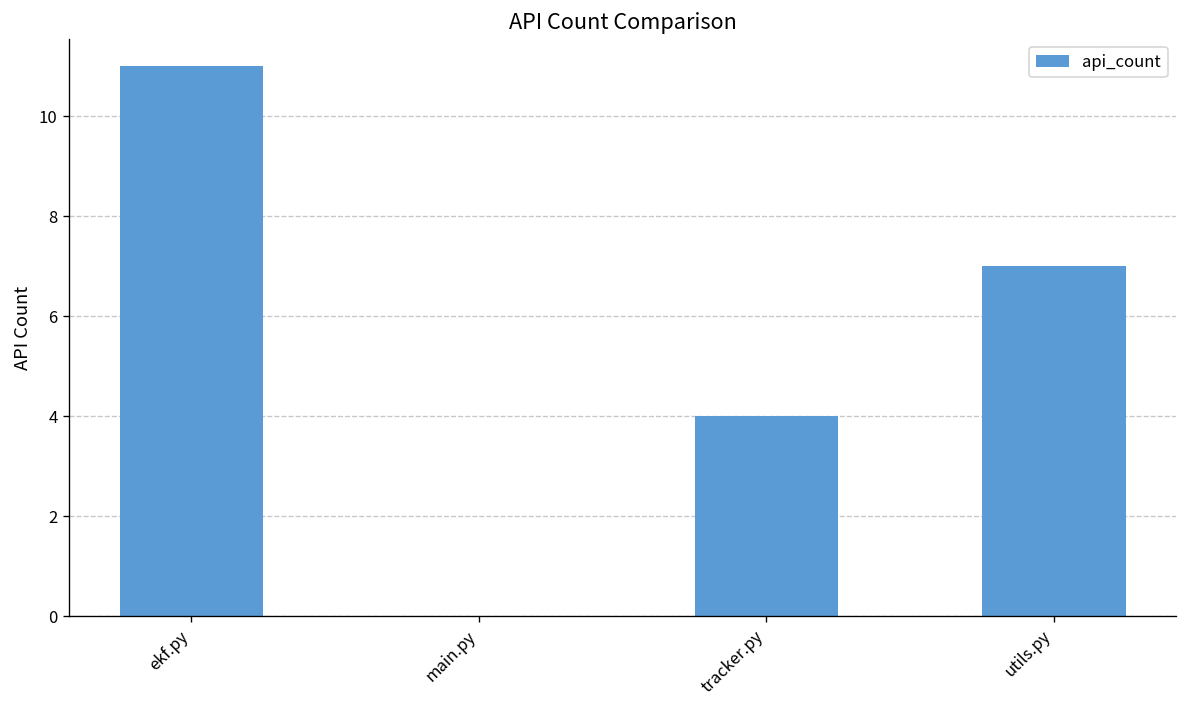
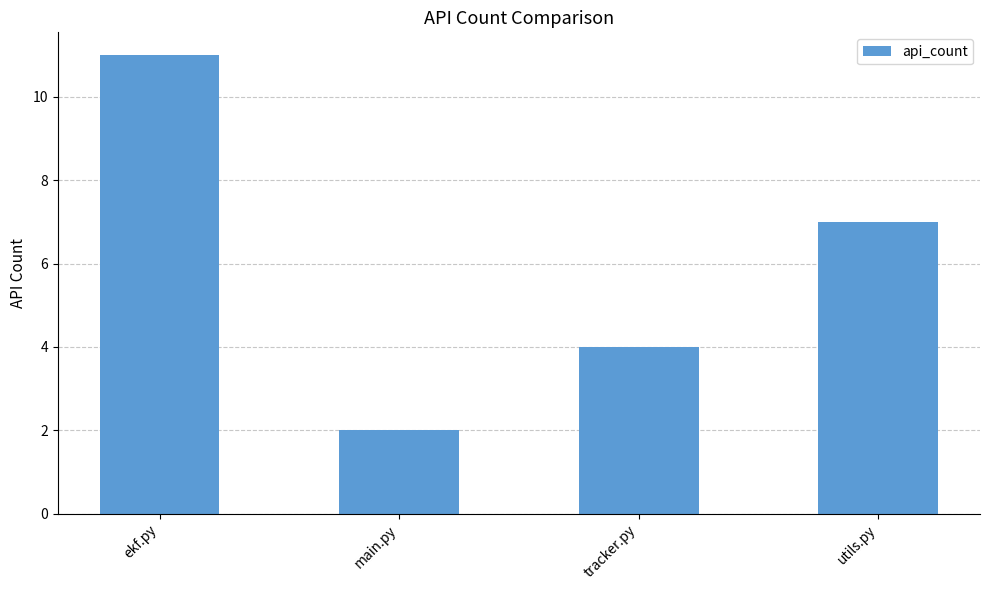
main.py: 0 -> 2
